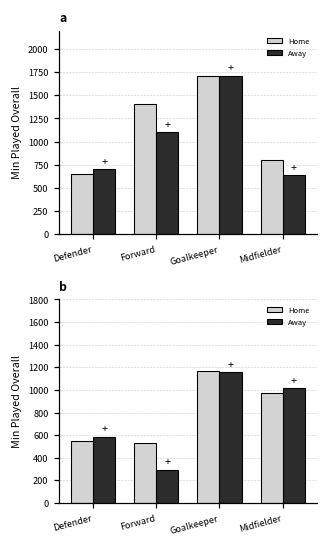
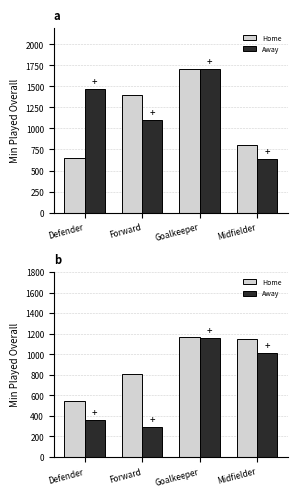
a, Away, Defender: 700 -> 1500
b, Away, Defender: 580 -> 360
b, Home, Forward: 530 -> 800
b, Home, Midfielder: 970 -> 1140
